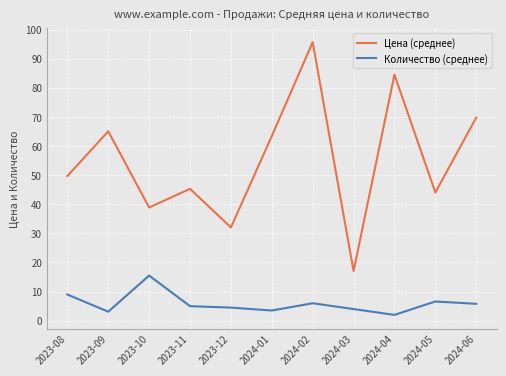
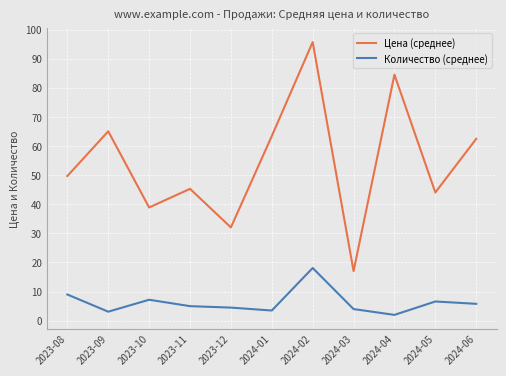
Количество (среднее), 2023-10: 16 -> 7
Количество (среднее), 2024-02: 6 -> 18
Цена (среднее), 2024-06: 70 -> 62
